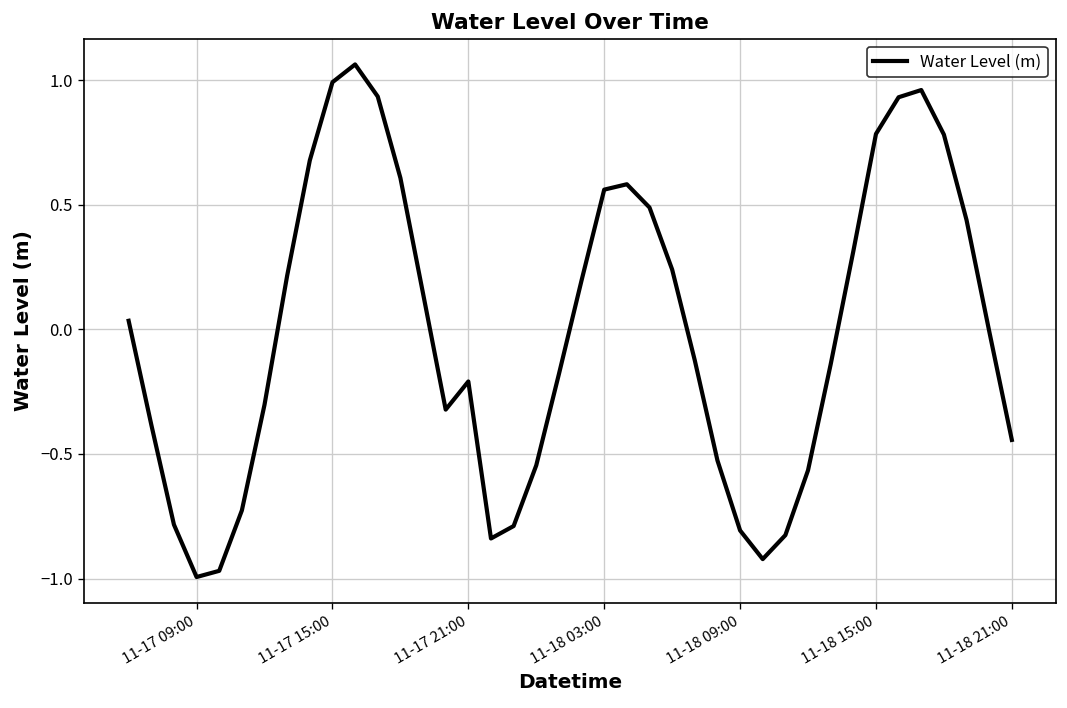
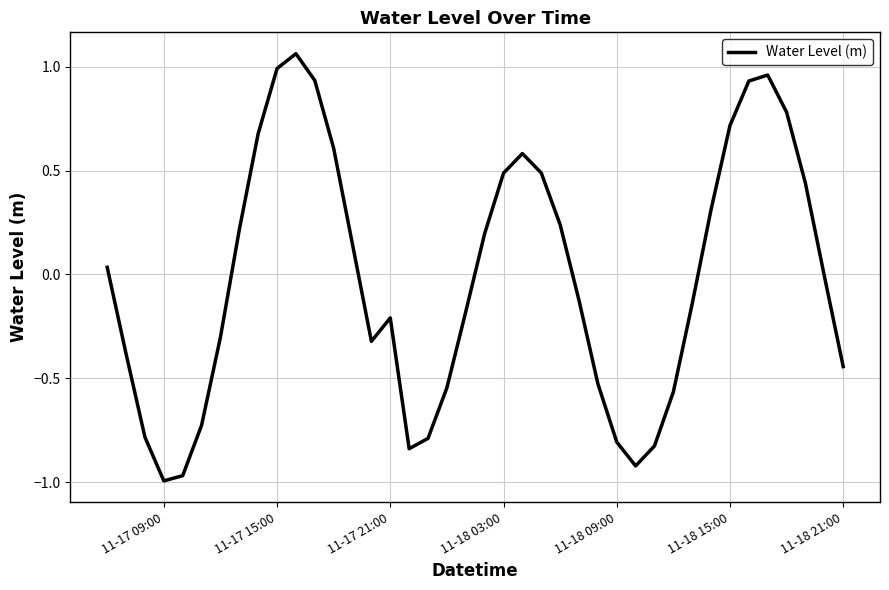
11-18 03:00: 0.56 -> 0.49
11-18 15:00: 0.78 -> 0.72
